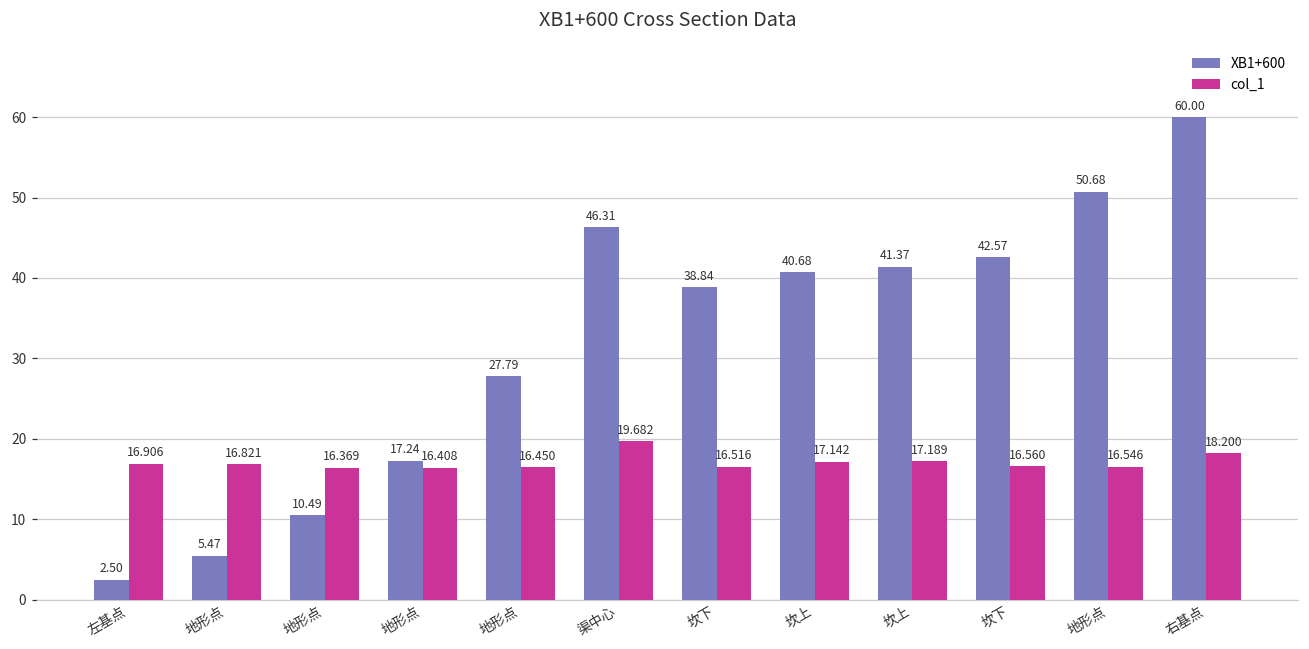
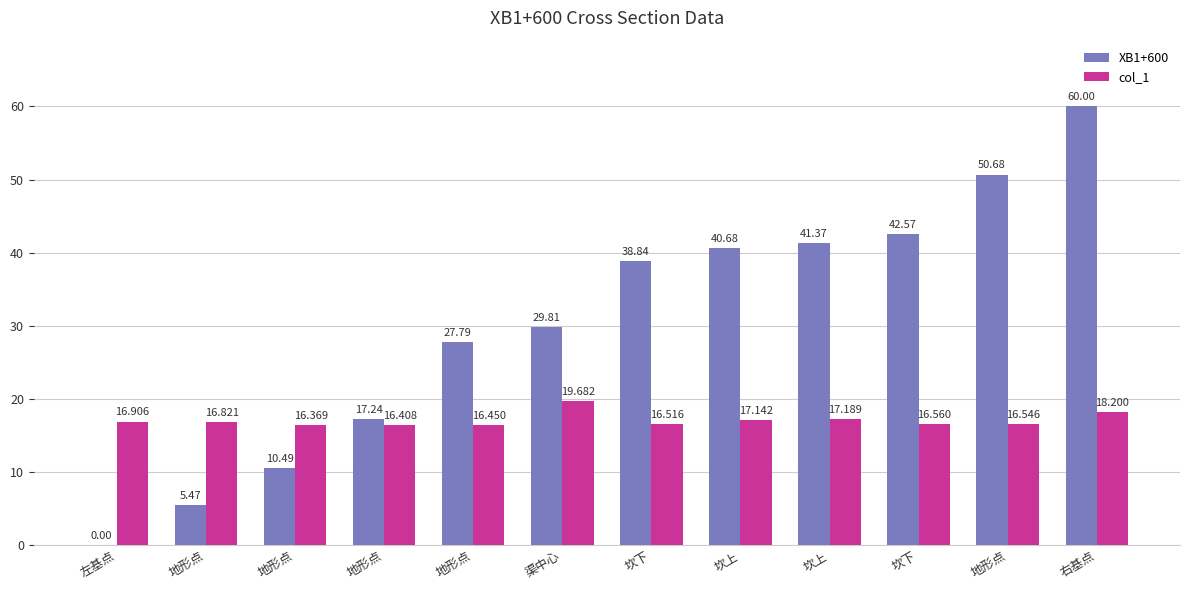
XB1+600, 左基点: 2.50 -> 0.00
XB1+600, 渠中心: 46.31 -> 29.81
